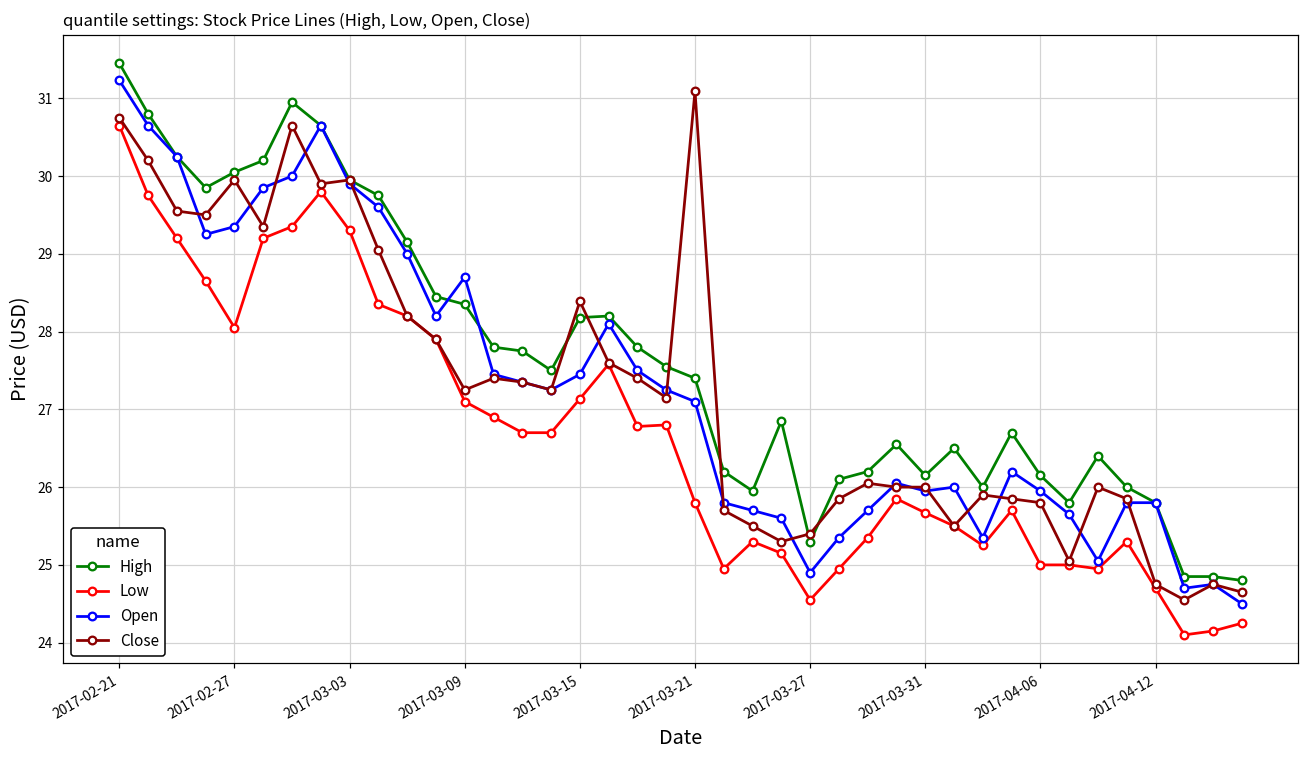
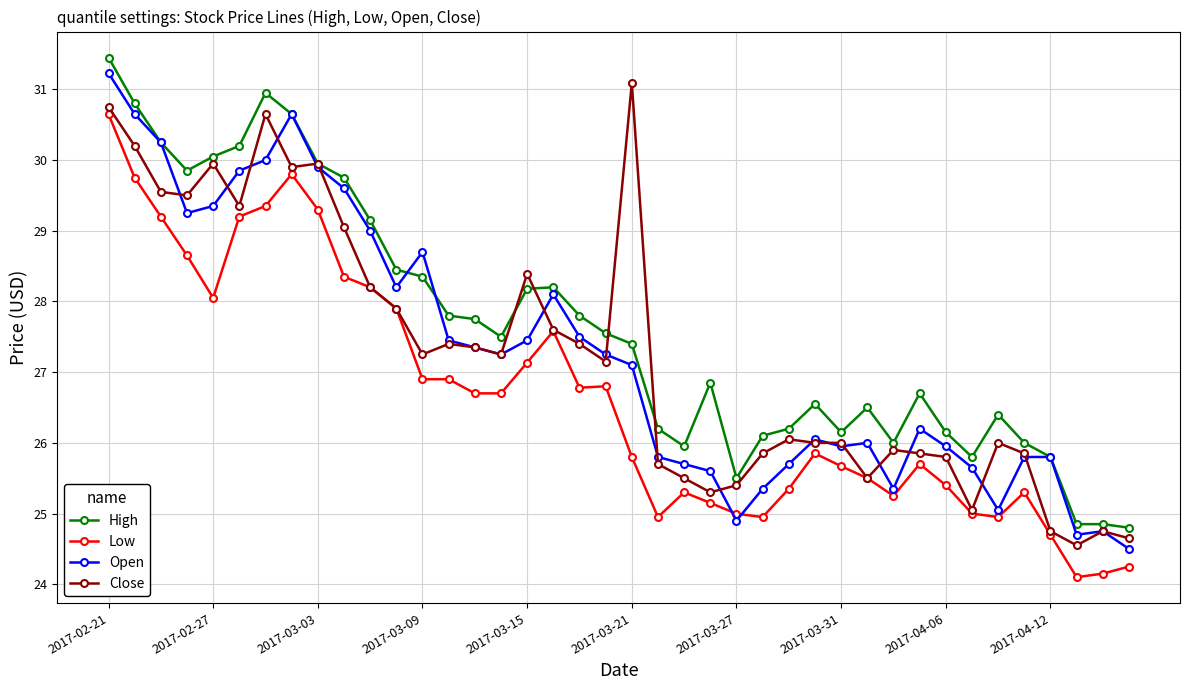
Low, 2017-03-09: 27.1 -> 26.9
High, 2017-03-27: 25.3 -> 25.5
Low, 2017-03-27: 24.5 -> 25.0
Low, 2017-04-06: 25.0 -> 25.4
